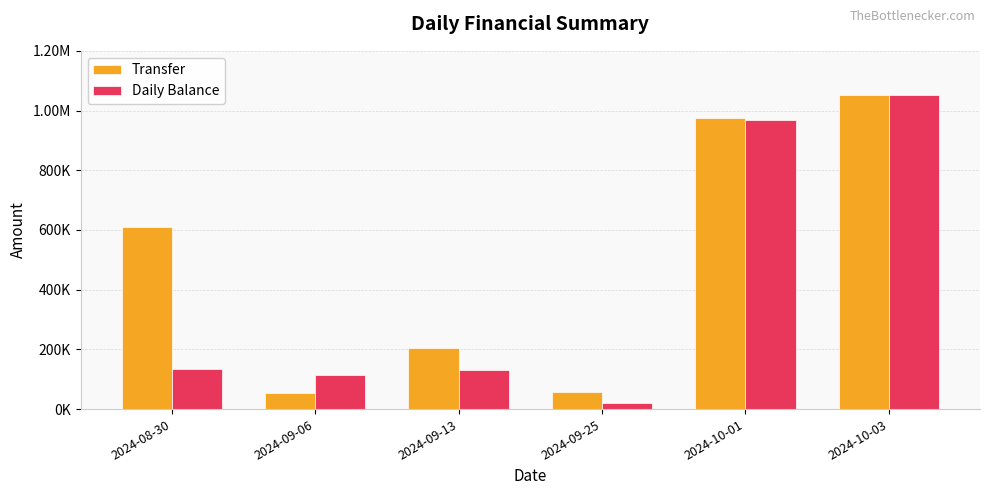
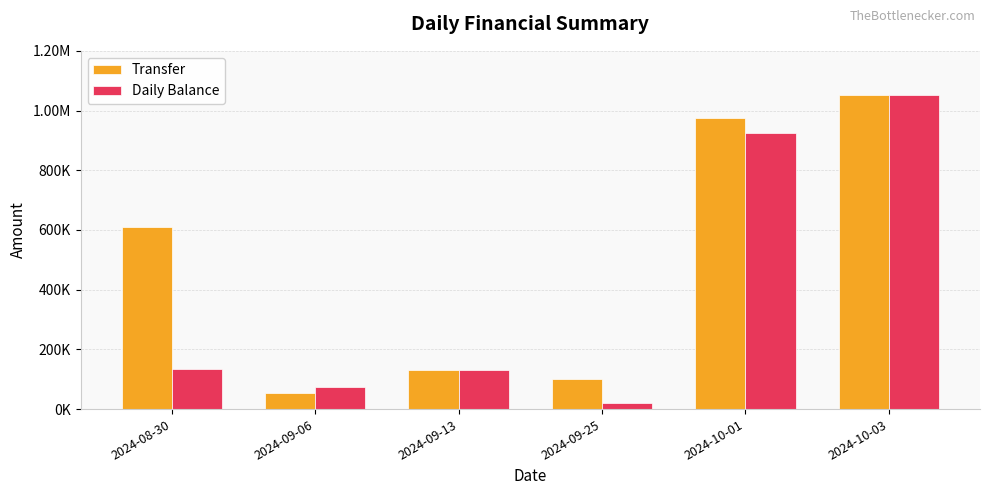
Daily Balance, 2024-09-06: 110000 -> 70000
Transfer, 2024-09-13: 210000 -> 130000
Transfer, 2024-09-25: 60000 -> 100000
Daily Balance, 2024-10-01: 970000 -> 930000
